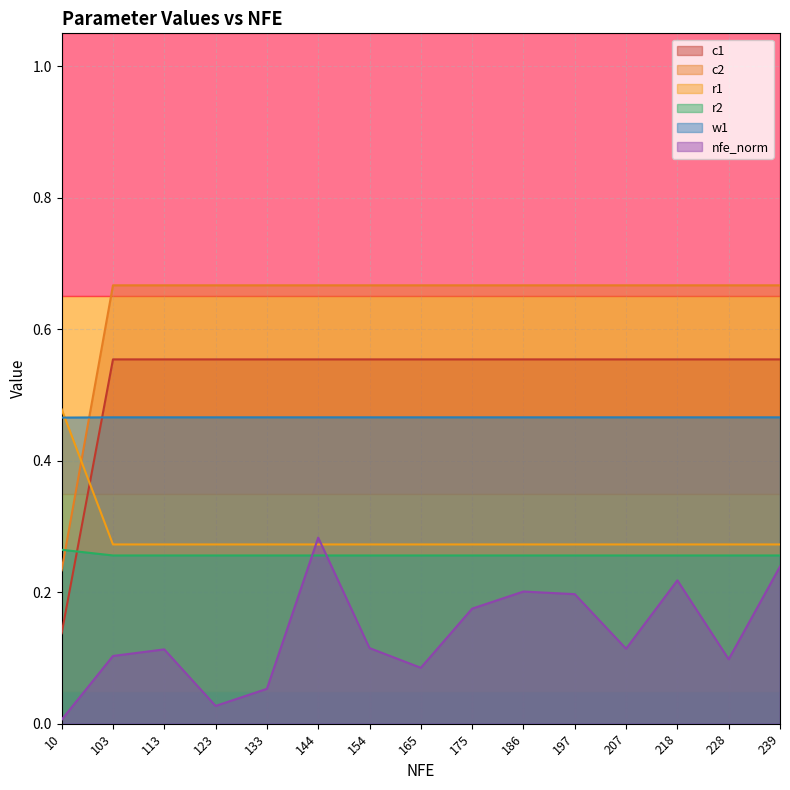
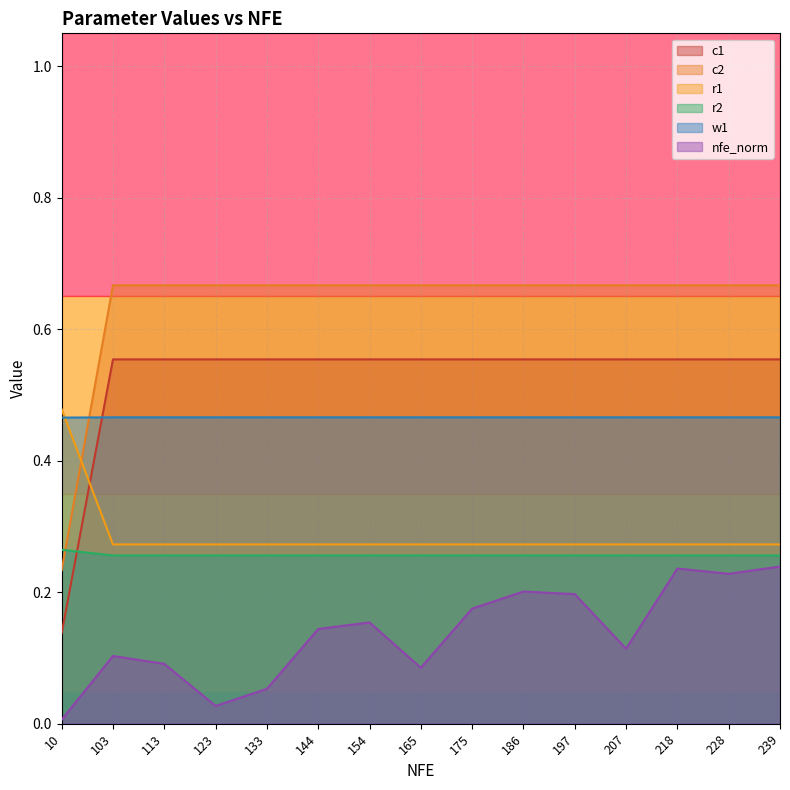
nfe_norm, 113: 0.11 -> 0.09
nfe_norm, 144: 0.28 -> 0.14
nfe_norm, 154: 0.12 -> 0.15
nfe_norm, 218: 0.22 -> 0.24
nfe_norm, 228: 0.10 -> 0.23
